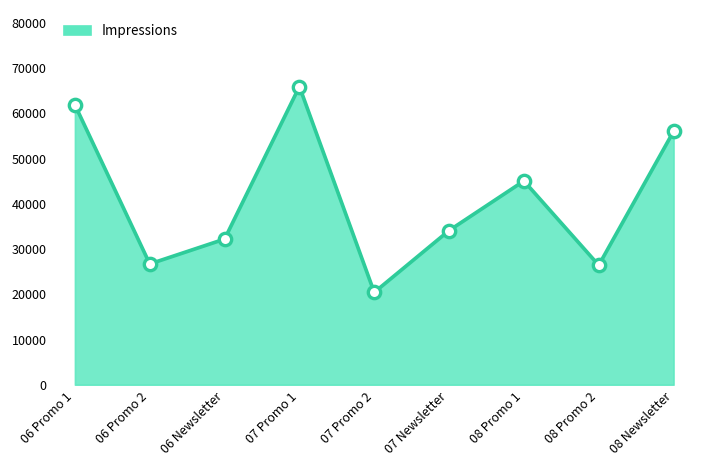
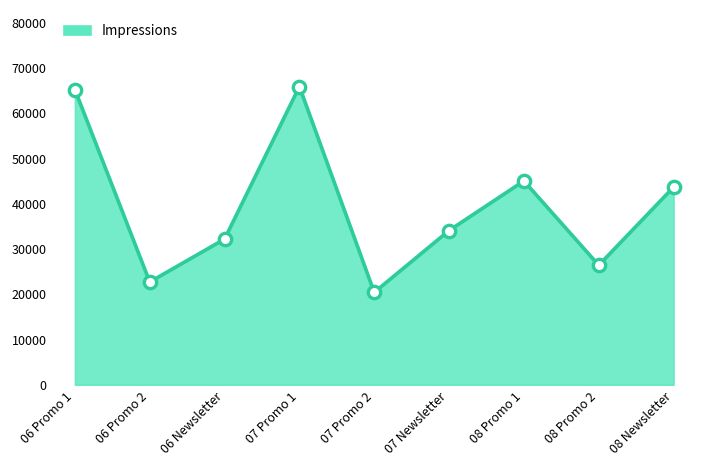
06 Promo 1: 62000 -> 65000
06 Promo 2: 27000 -> 23000
08 Newsletter: 56000 -> 44000
